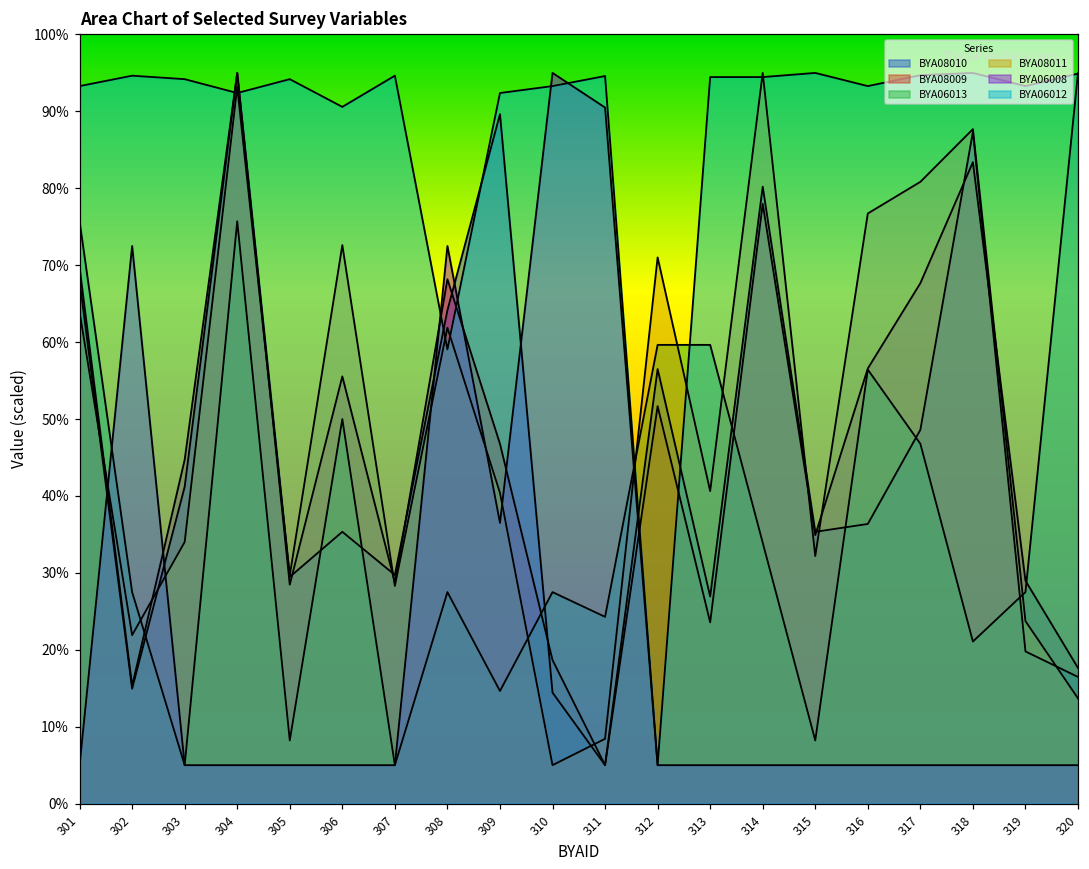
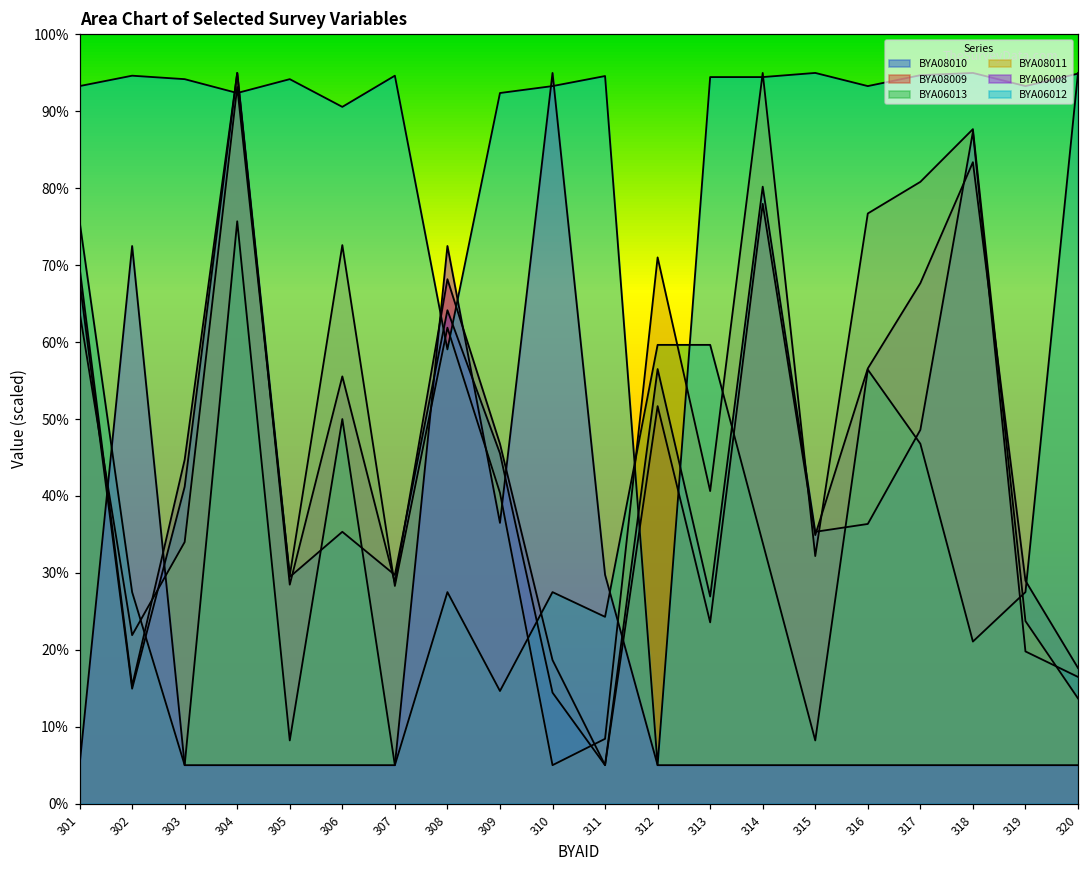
BYA08010, 309: 90% -> 46%
BYA06008, 311: 91% -> 30%
